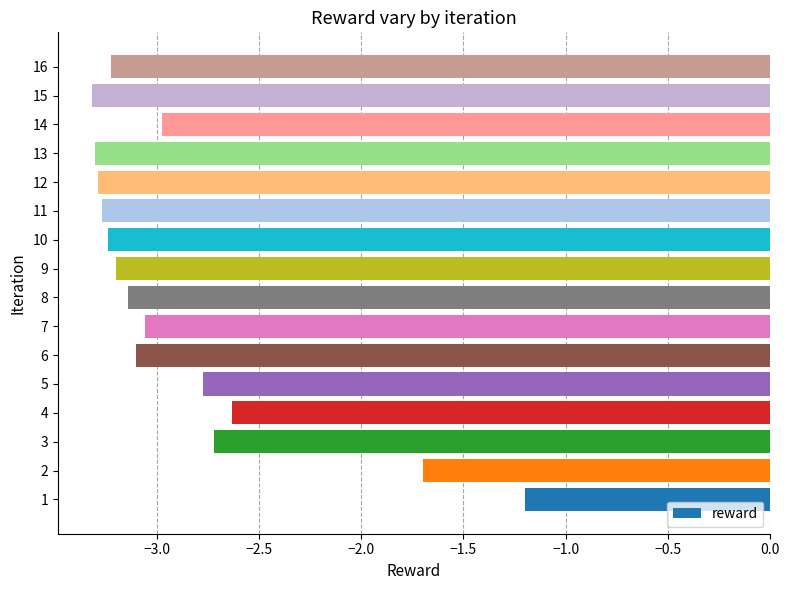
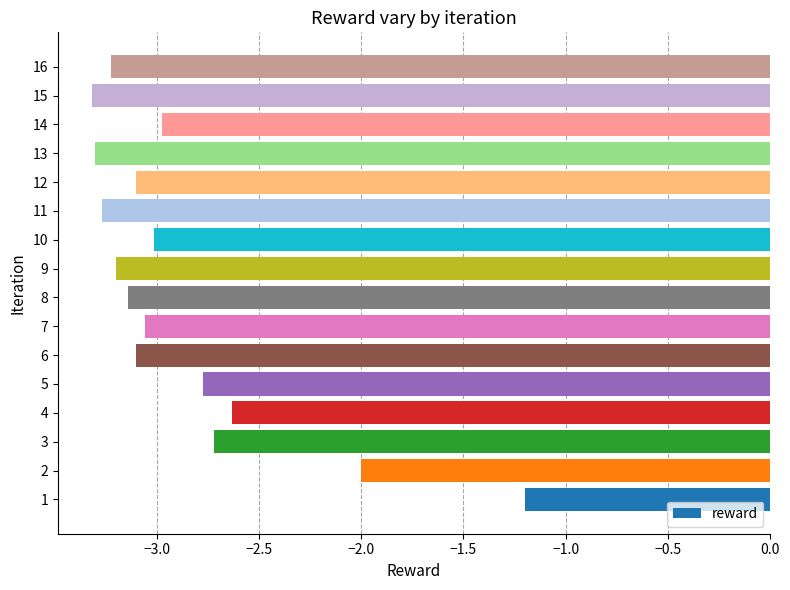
12: -3.29 -> -3.10
10: -3.24 -> -3.01
2: -1.7 -> -2.0
